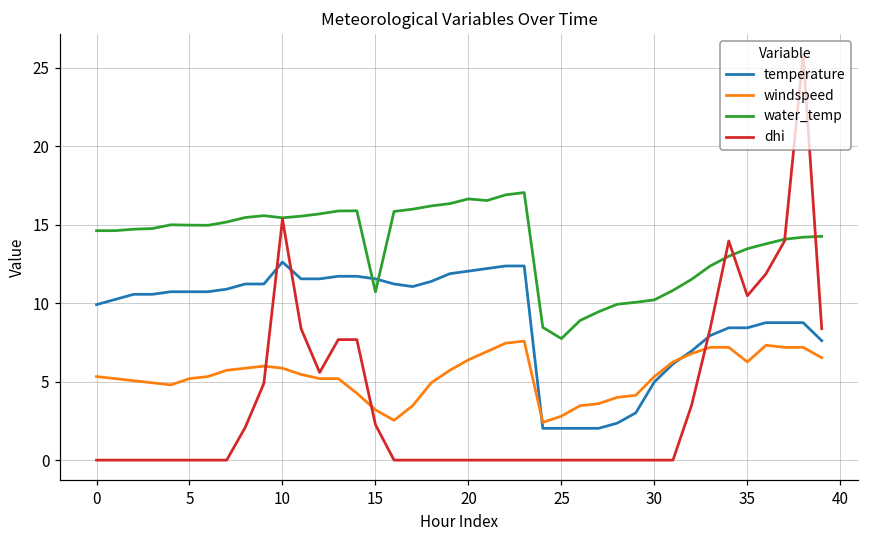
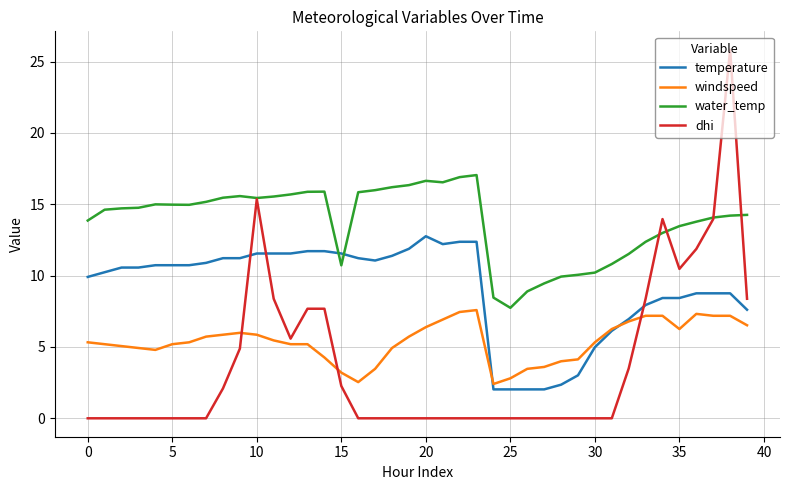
water_temp, 0: 14.6 -> 13.9
temperature, 10: 12.6 -> 11.6
temperature, 20: 12.0 -> 12.8
